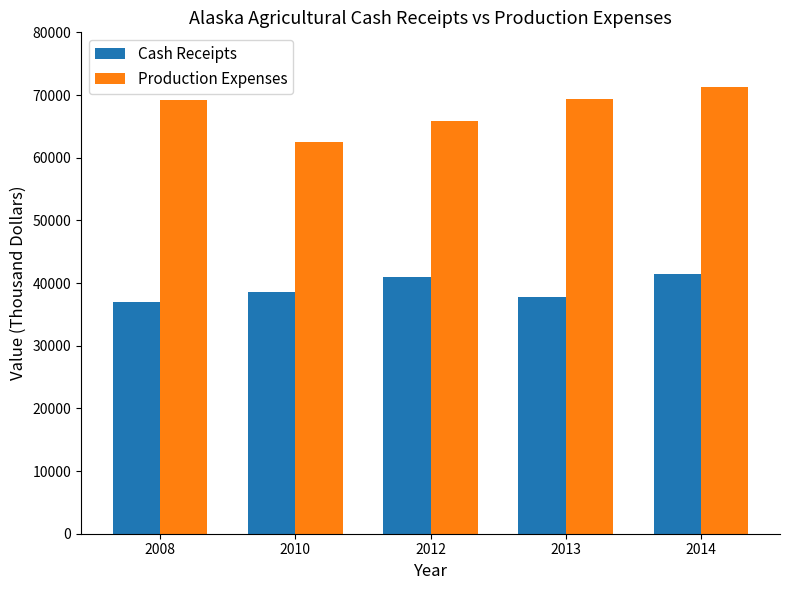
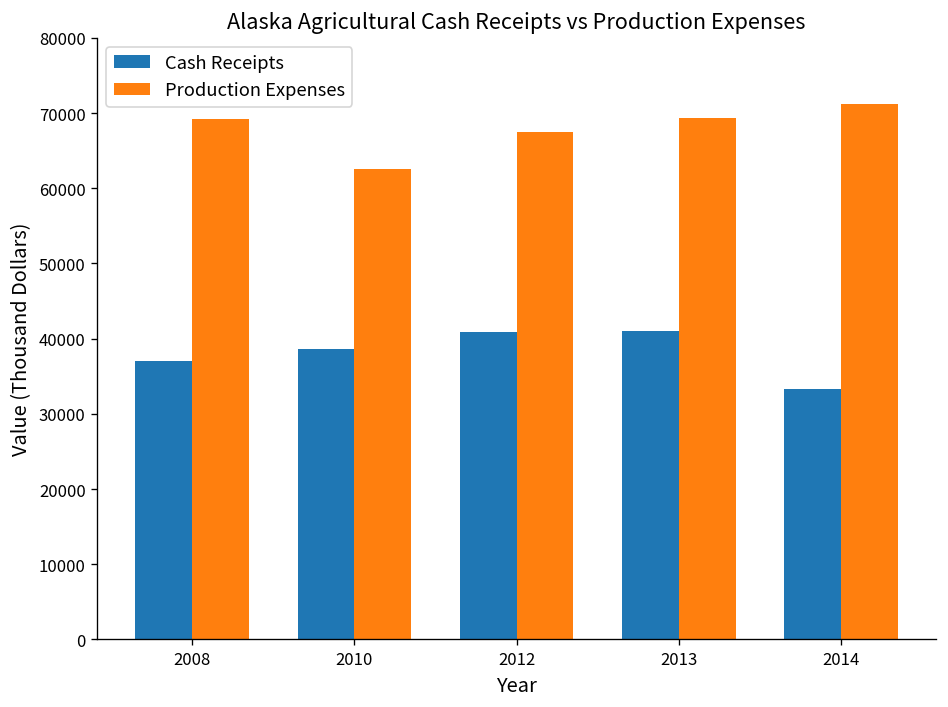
Production Expenses, 2012: 66000 -> 67000
Cash Receipts, 2013: 38000 -> 41000
Cash Receipts, 2014: 41000 -> 33000
